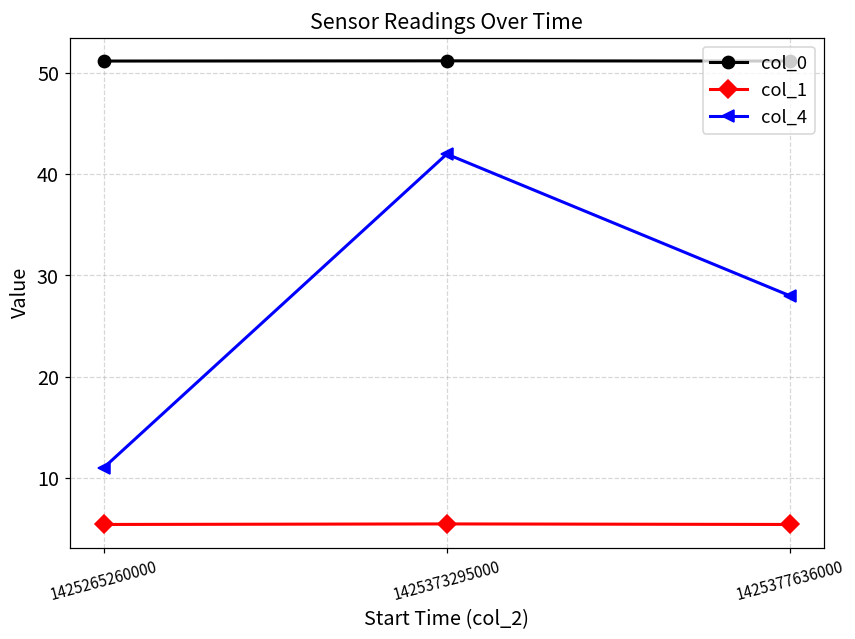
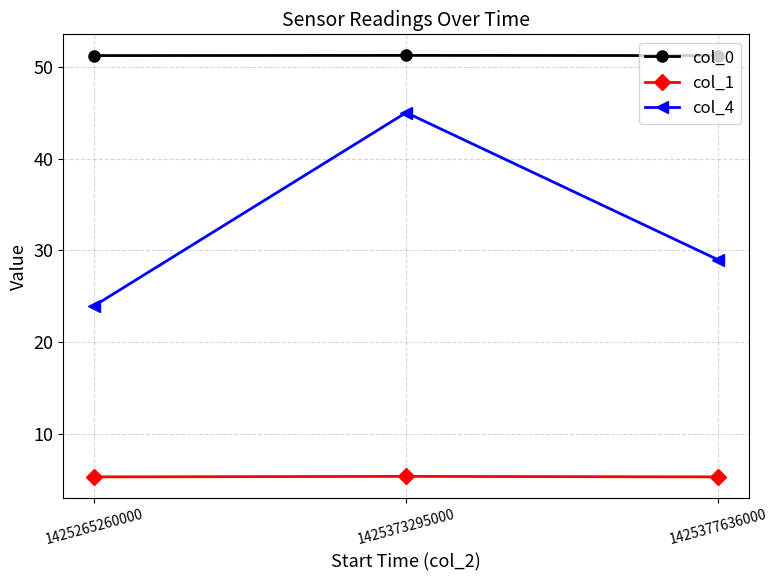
col_4, 1425265260000: 11 -> 24
col_4, 1425373295000: 42 -> 45
col_4, 1425377636000: 28 -> 29
